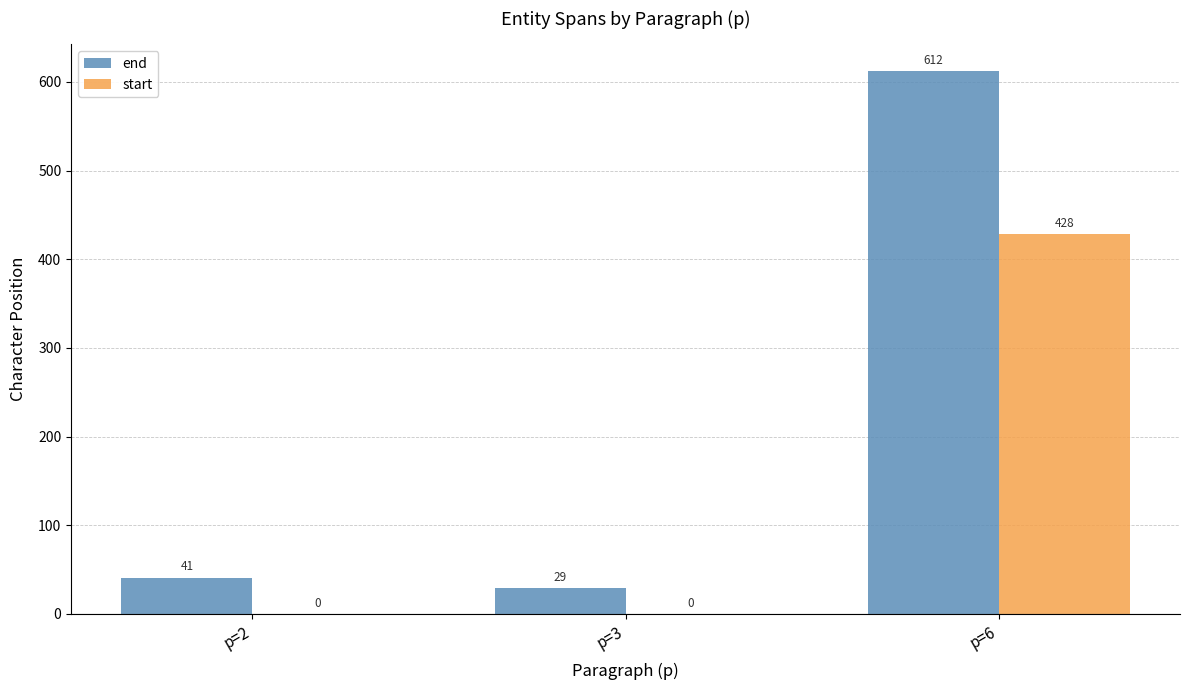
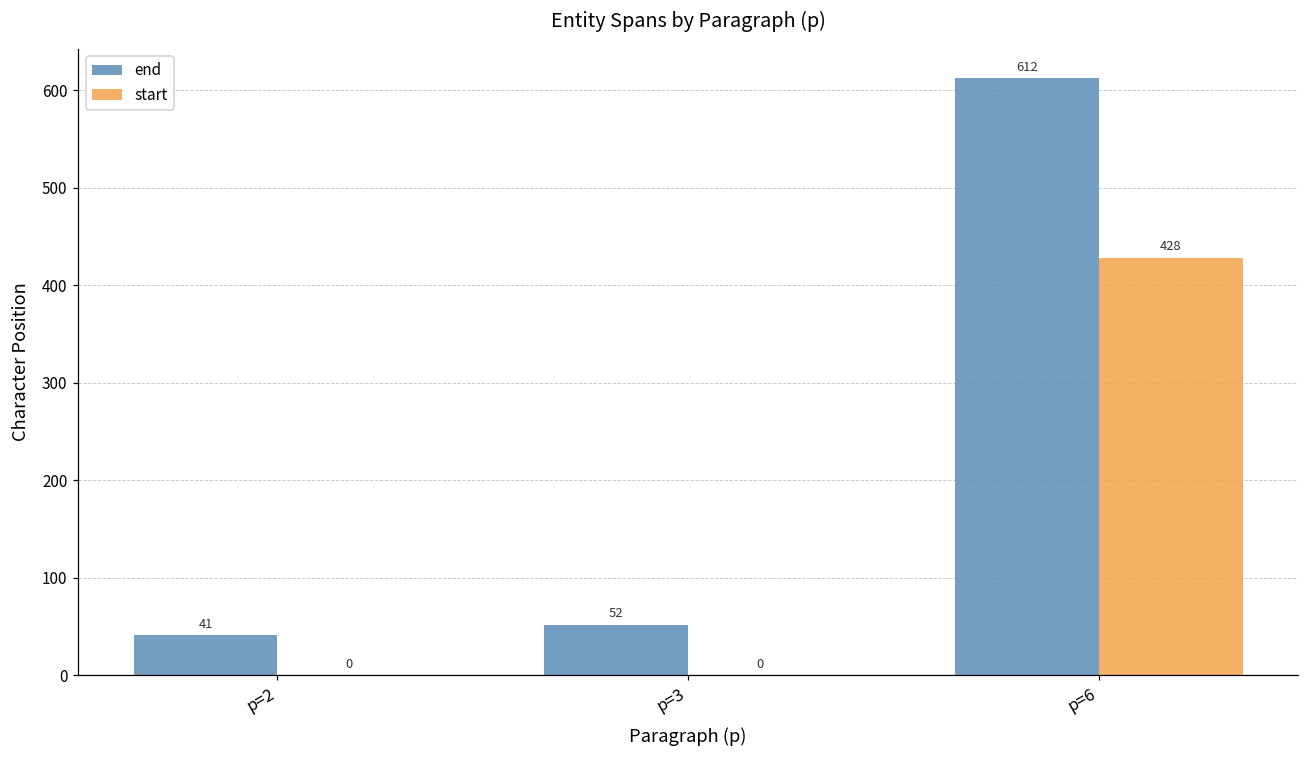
end, p=3: 29 -> 52
